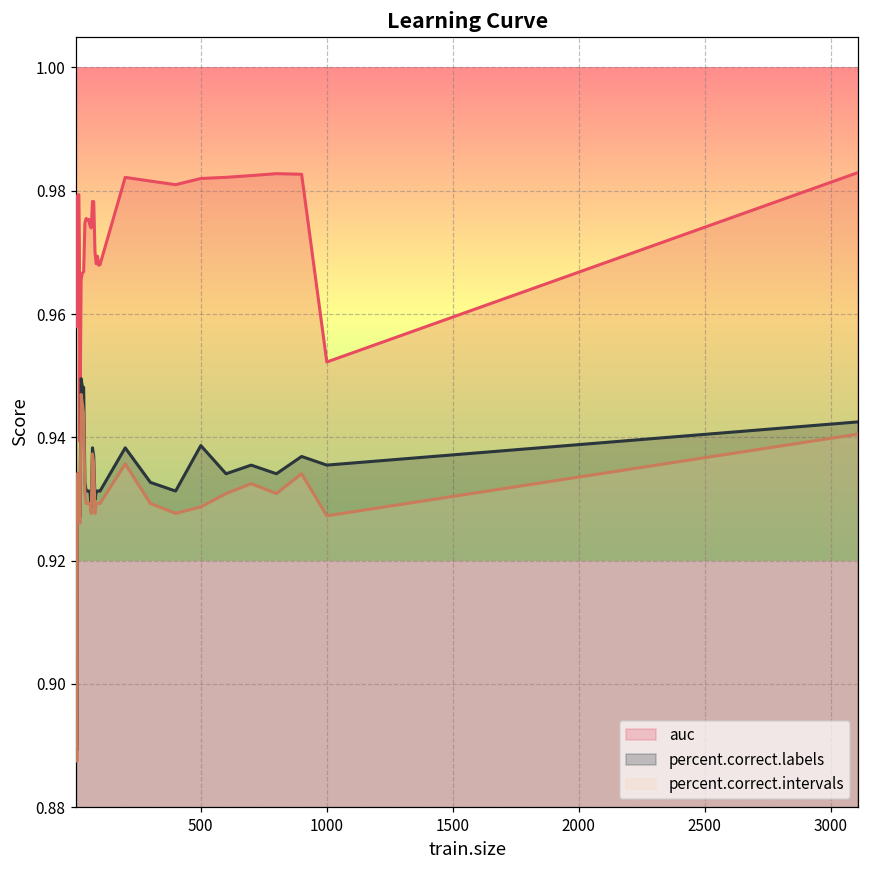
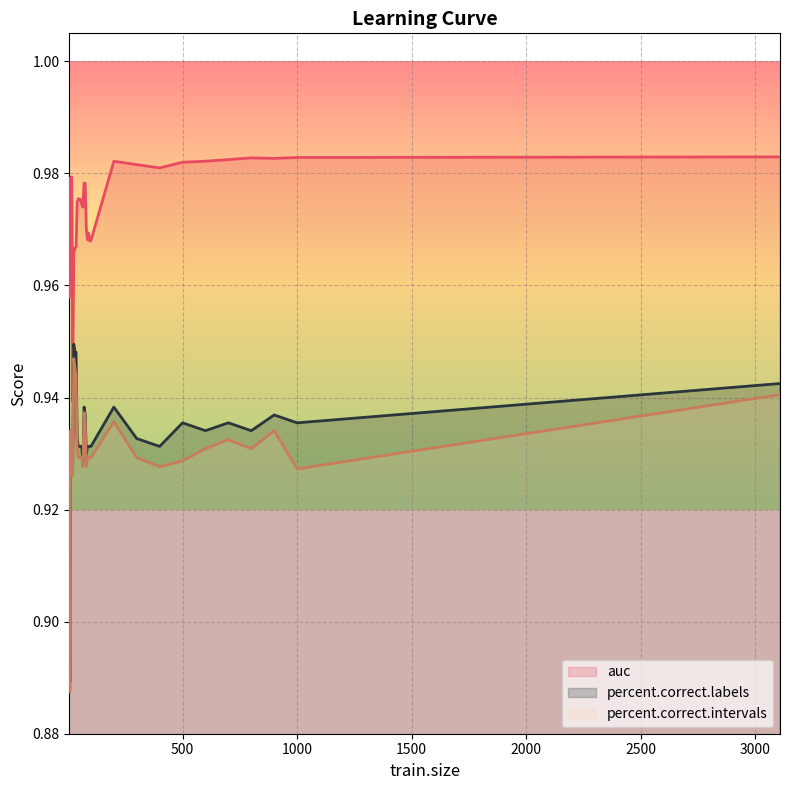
percent.correct.labels, 500: 0.939 -> 0.935
auc, 1000: 0.952 -> 0.983
